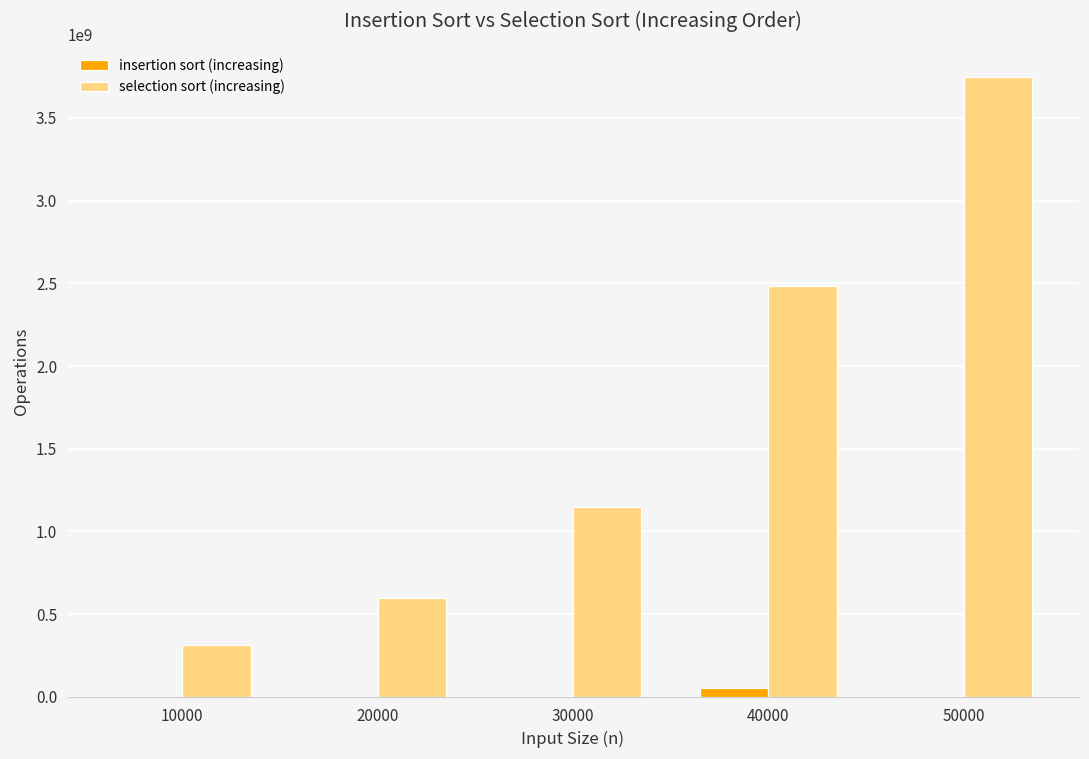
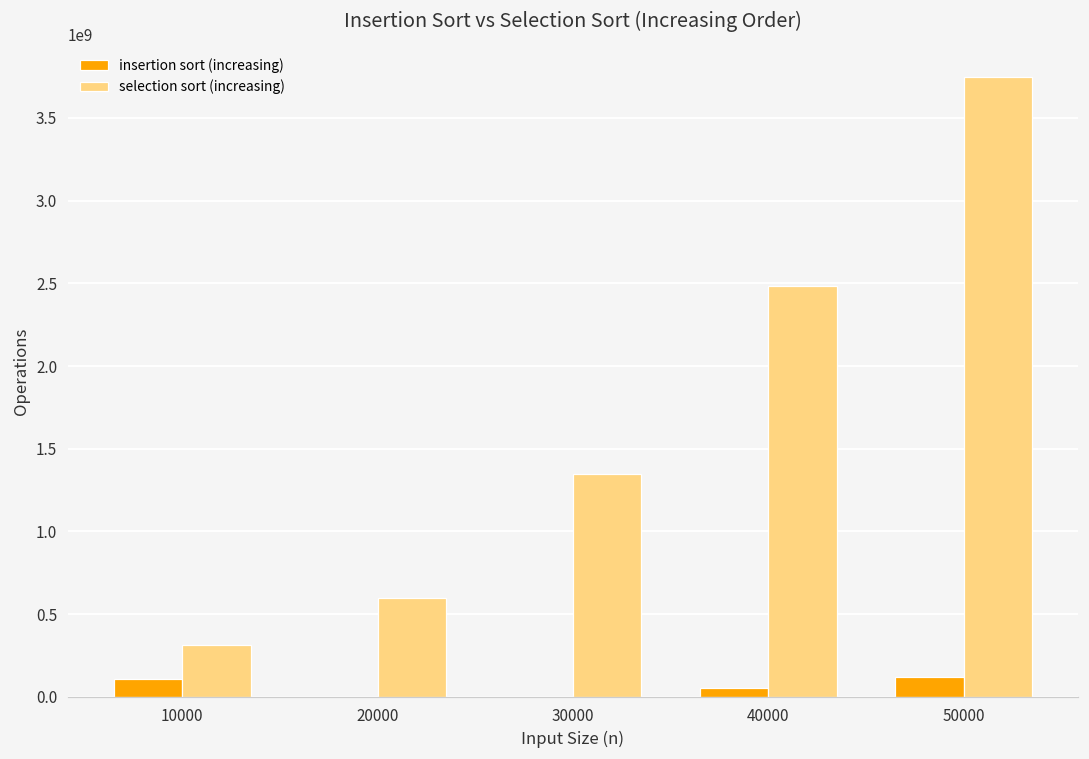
insertion sort (increasing), 10000: 0 -> 110000000
selection sort (increasing), 30000: 1150000000 -> 1350000000
insertion sort (increasing), 50000: 0 -> 120000000
